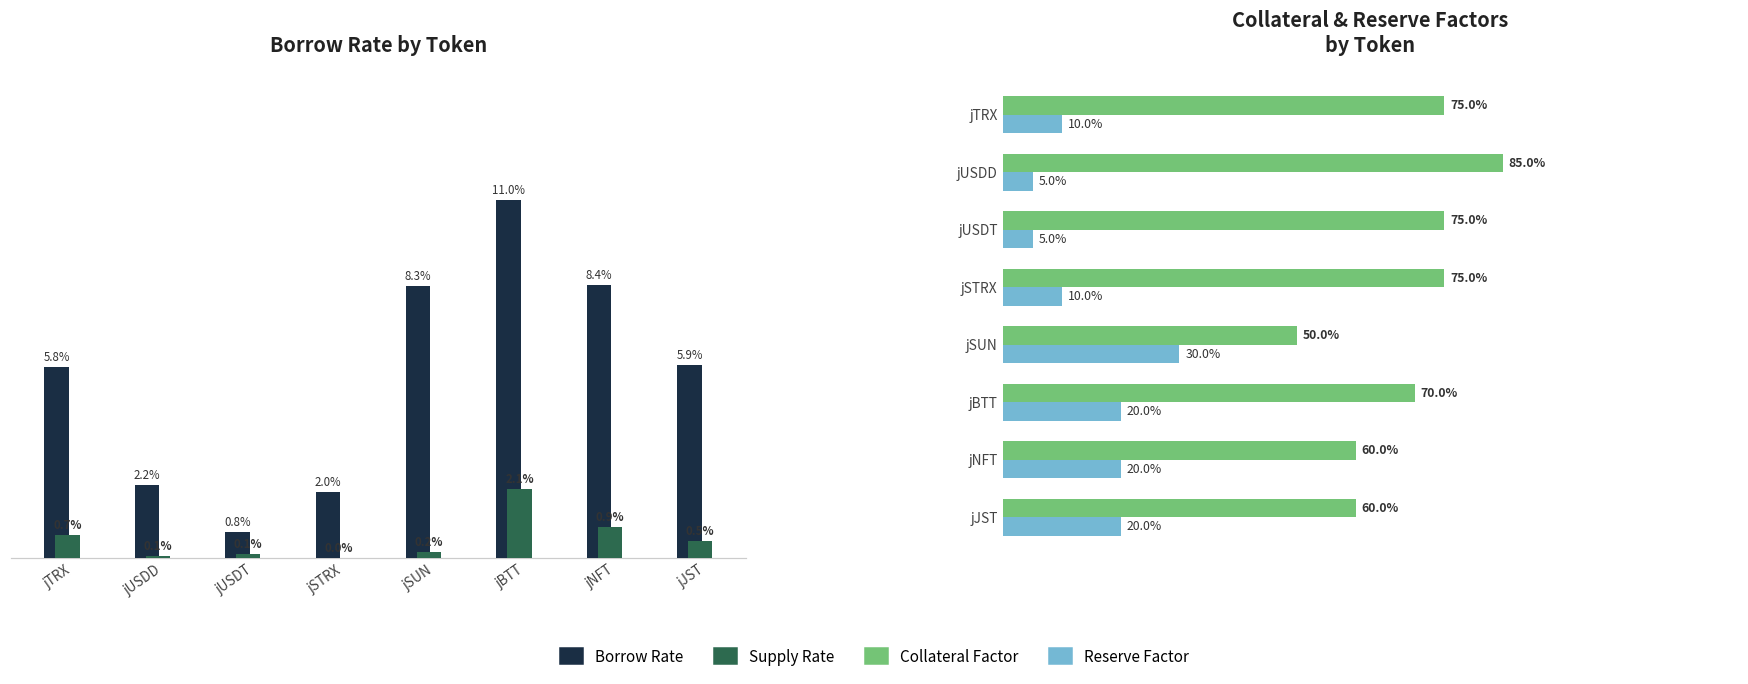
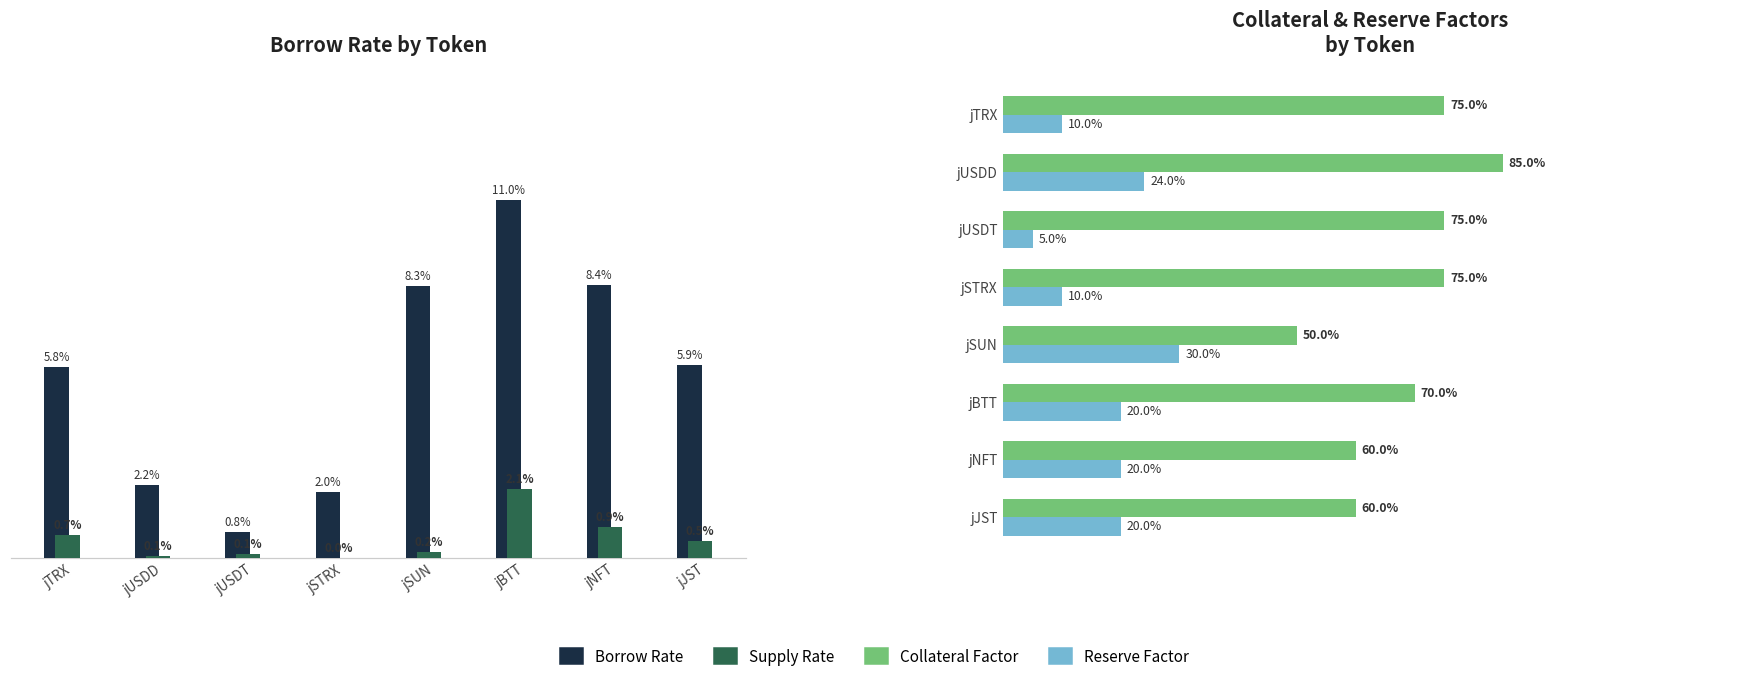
Collateral & Reserve Factors by Token, Reserve Factor, jUSDD: 5.0% -> 24.0%
